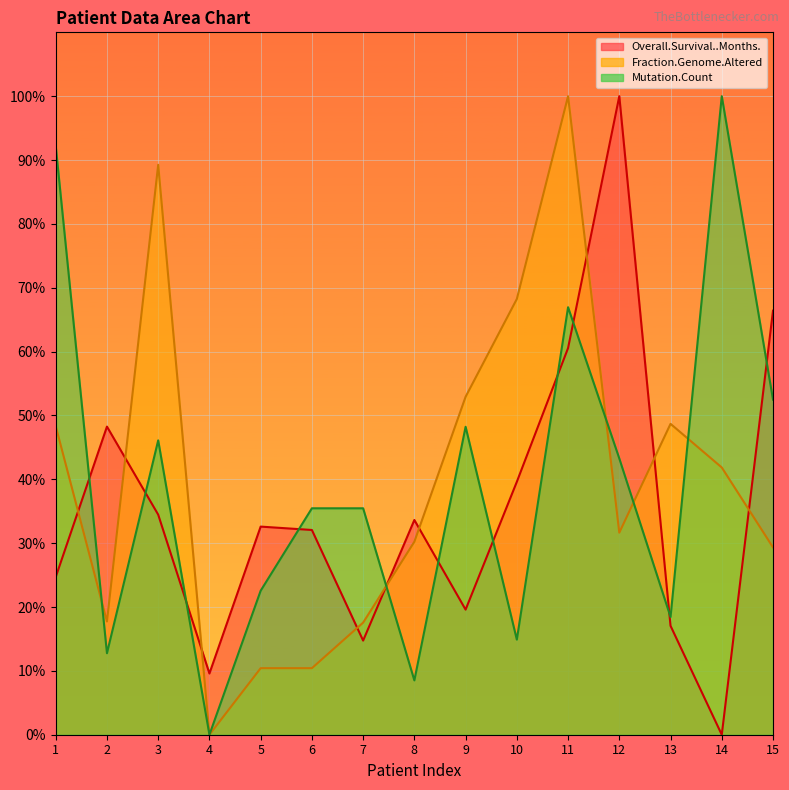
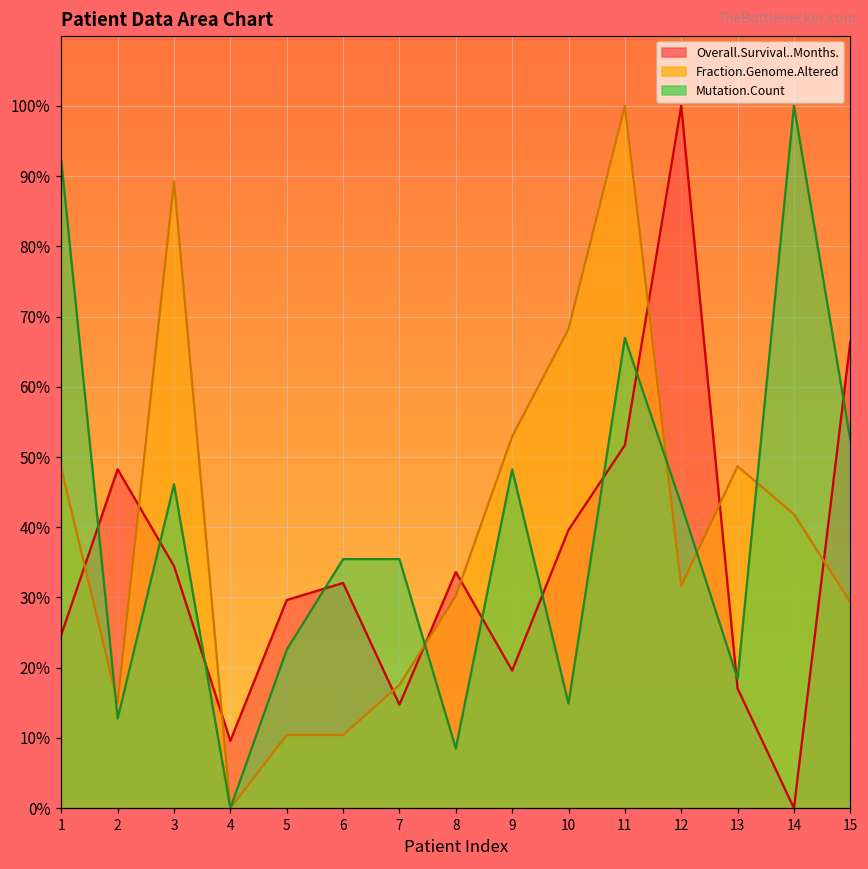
Fraction.Genome.Altered, 2: 18% -> 15%
Overall.Survival..Months., 5: 33% -> 30%
Overall.Survival..Months., 11: 61% -> 52%
